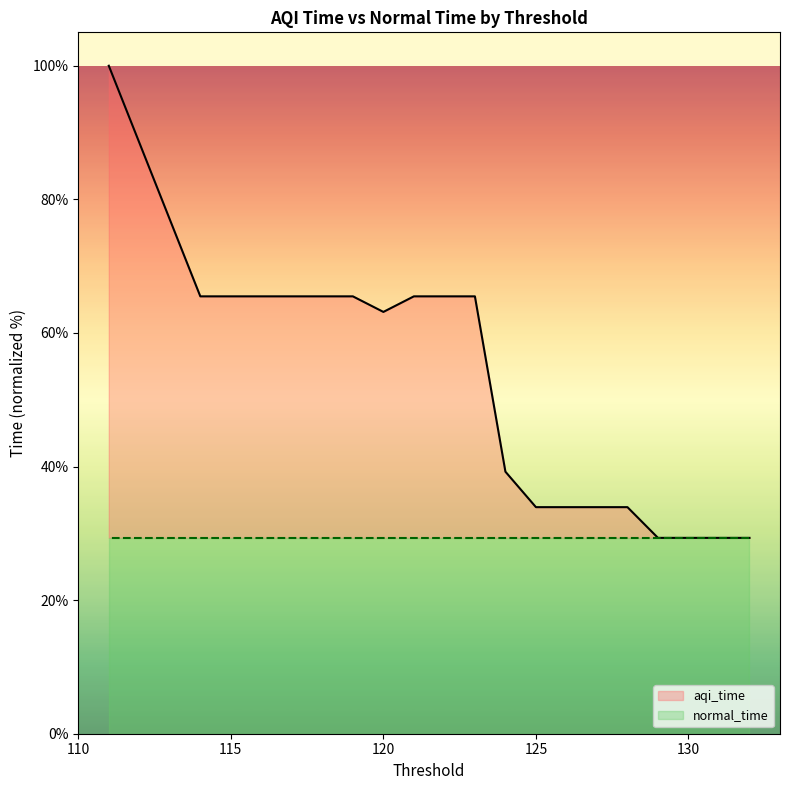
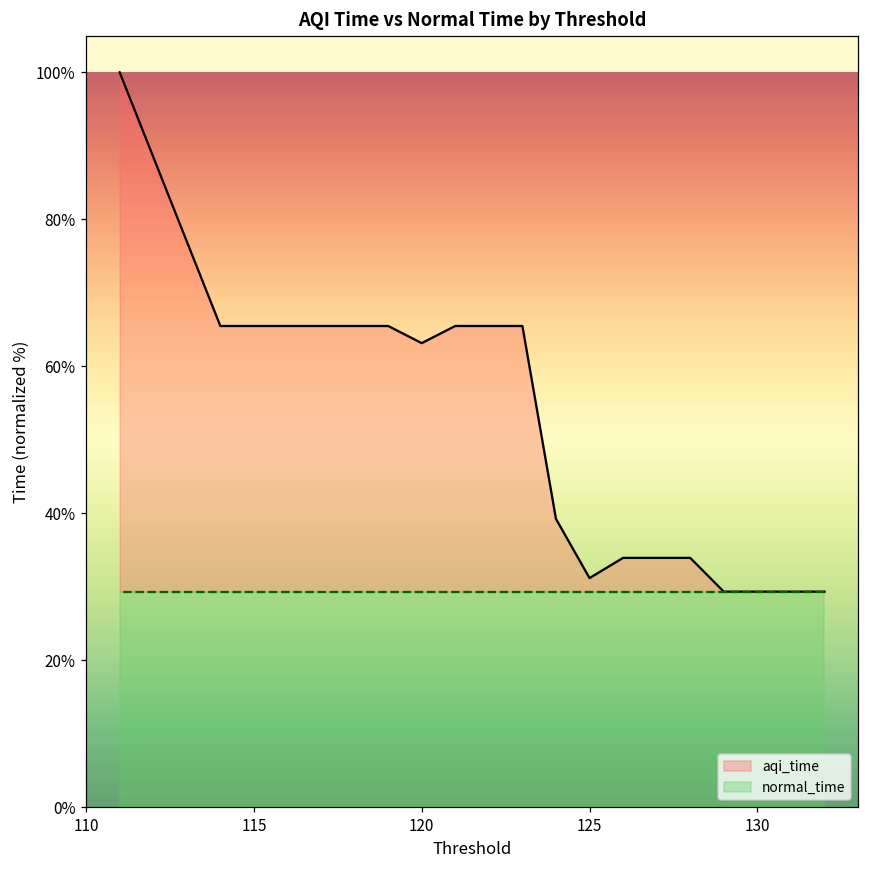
aqi_time, 125: 34% -> 31%
